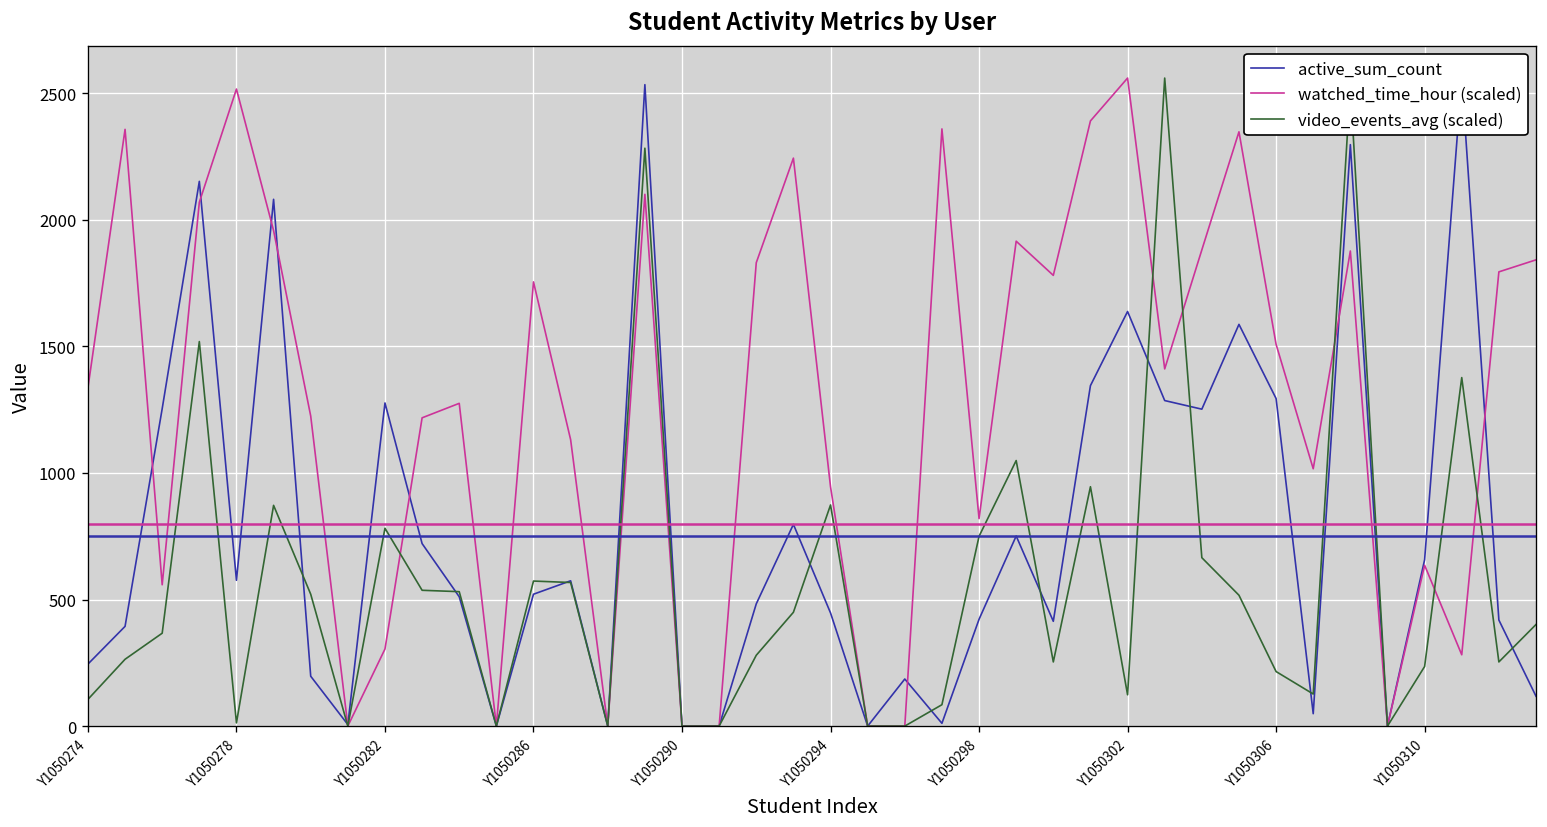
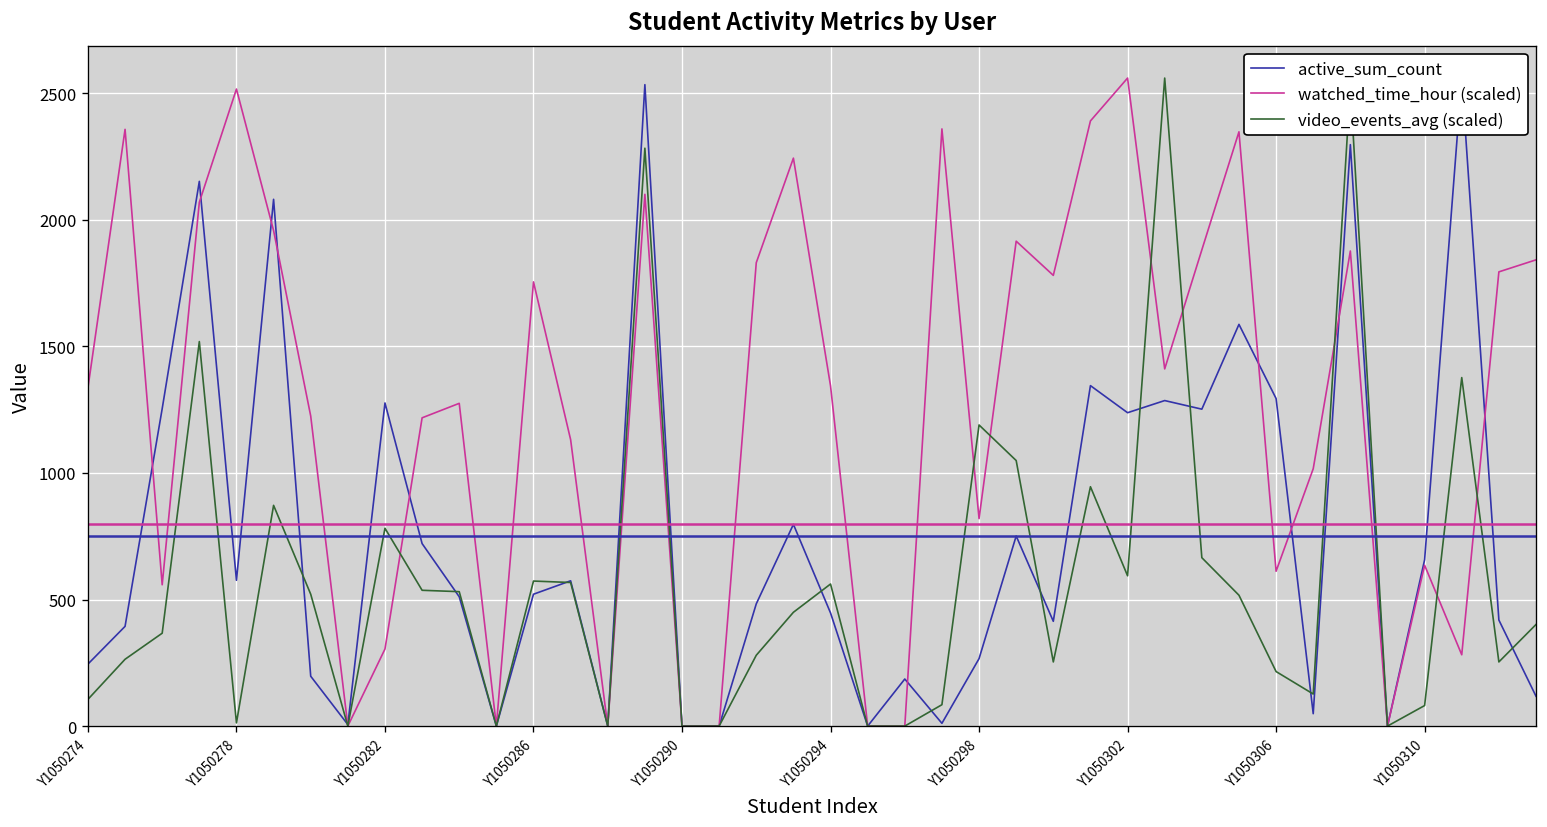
watched_time_hour (scaled), Y1050294: 950 -> 1340
video_events_avg (scaled), Y1050294: 870 -> 560
active_sum_count, Y1050298: 420 -> 270
video_events_avg (scaled), Y1050298: 750 -> 1190
active_sum_count, Y1050302: 1640 -> 1240
video_events_avg (scaled), Y1050302: 120 -> 590
watched_time_hour (scaled), Y1050306: 1510 -> 610
video_events_avg (scaled), Y1050310: 240 -> 80
